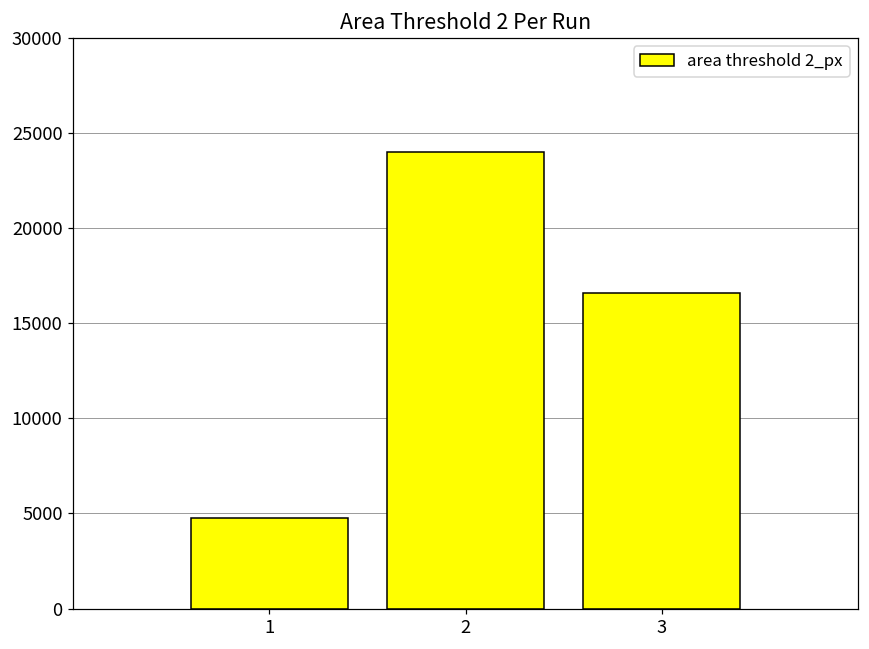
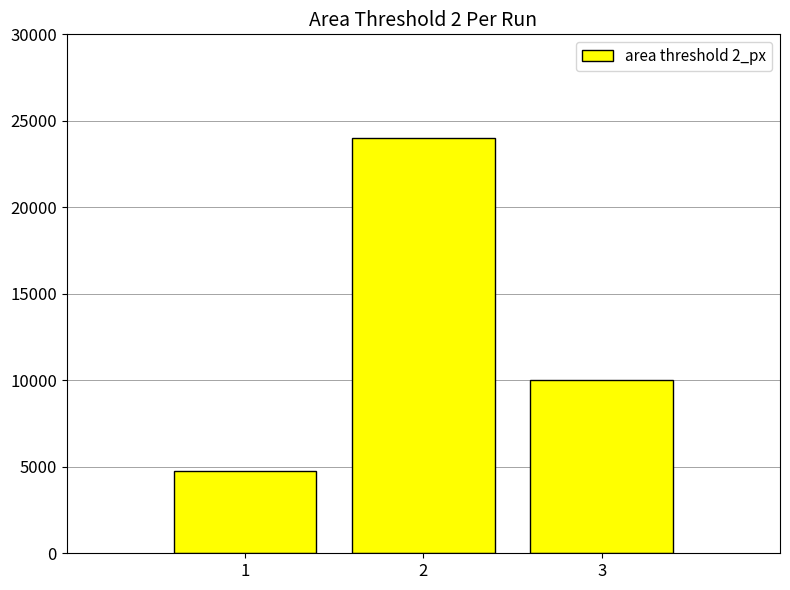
3: 16600 -> 10000
